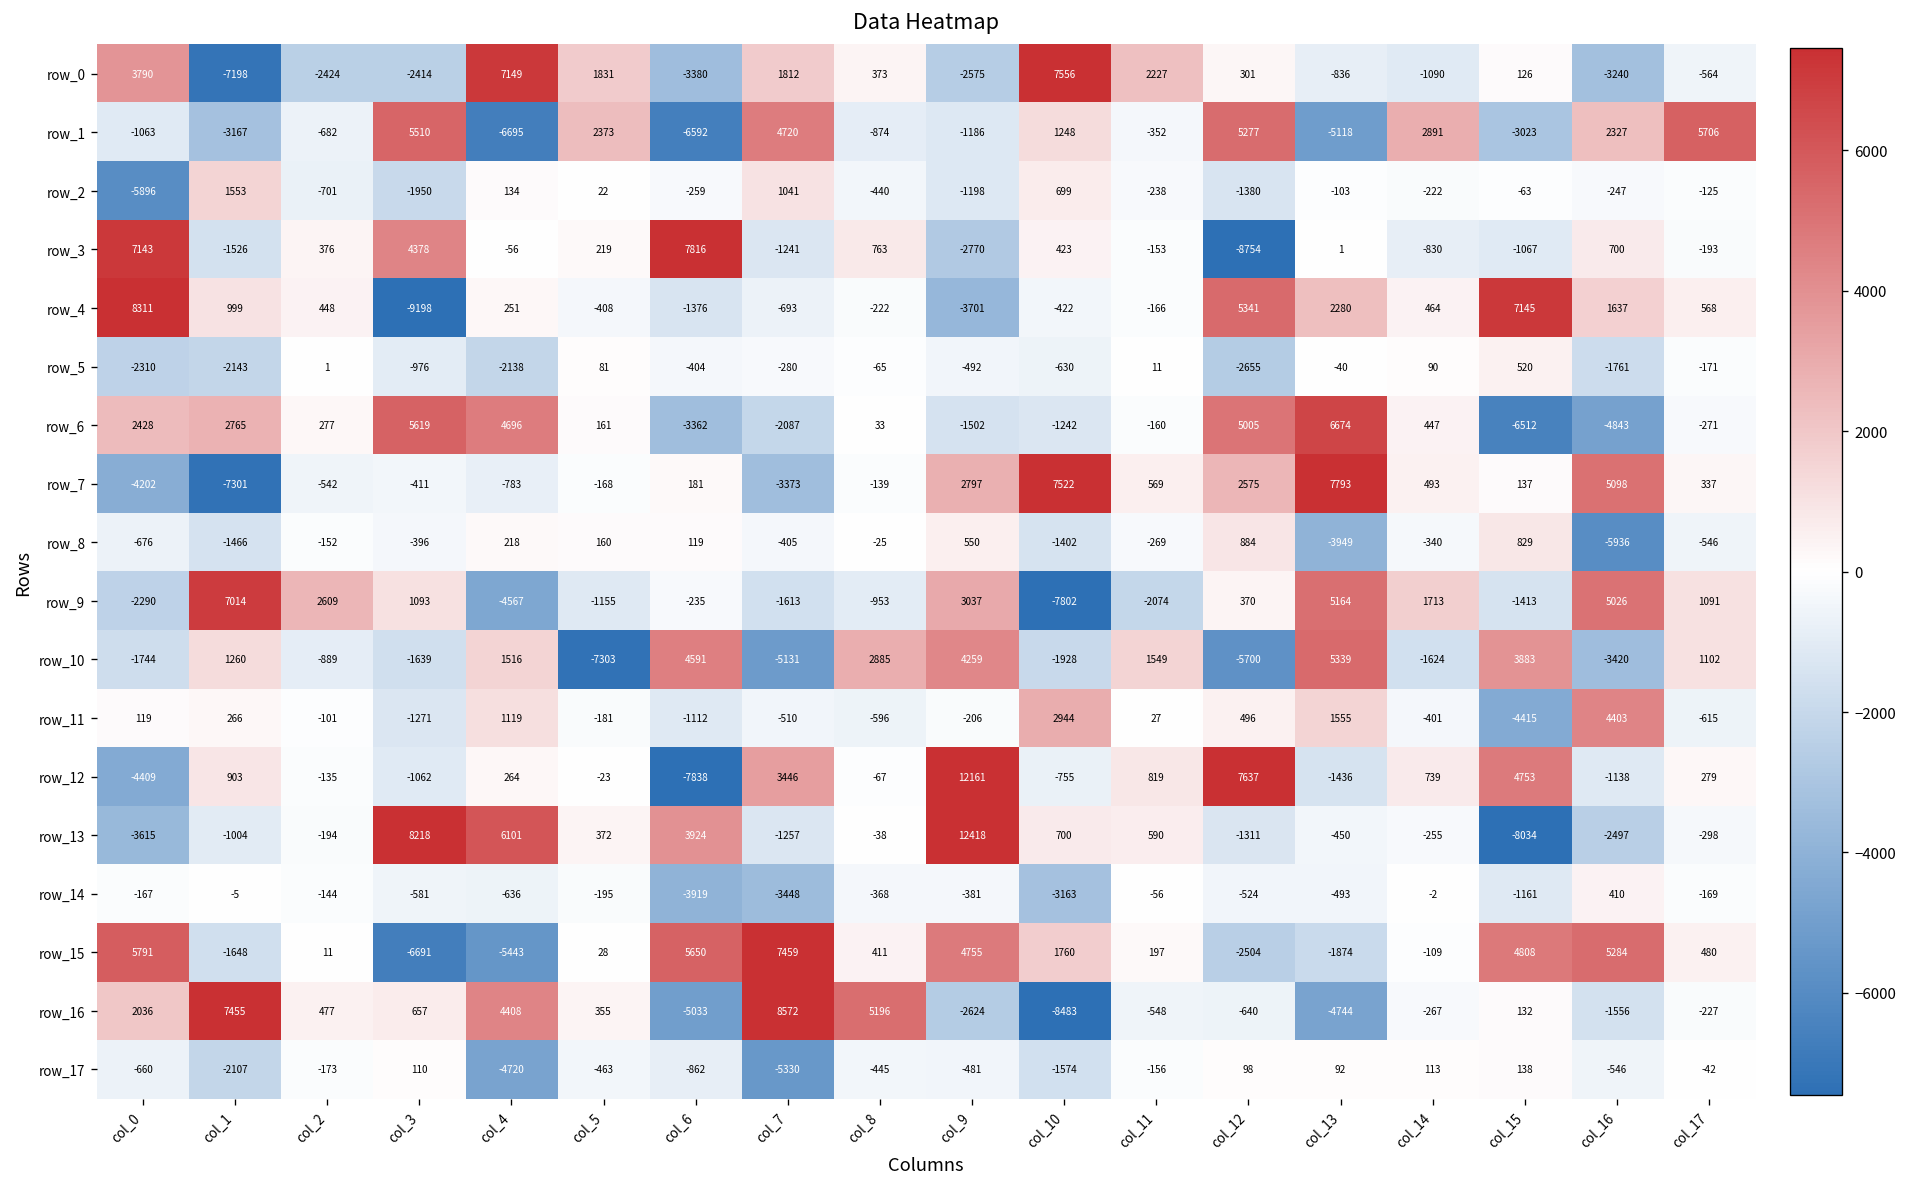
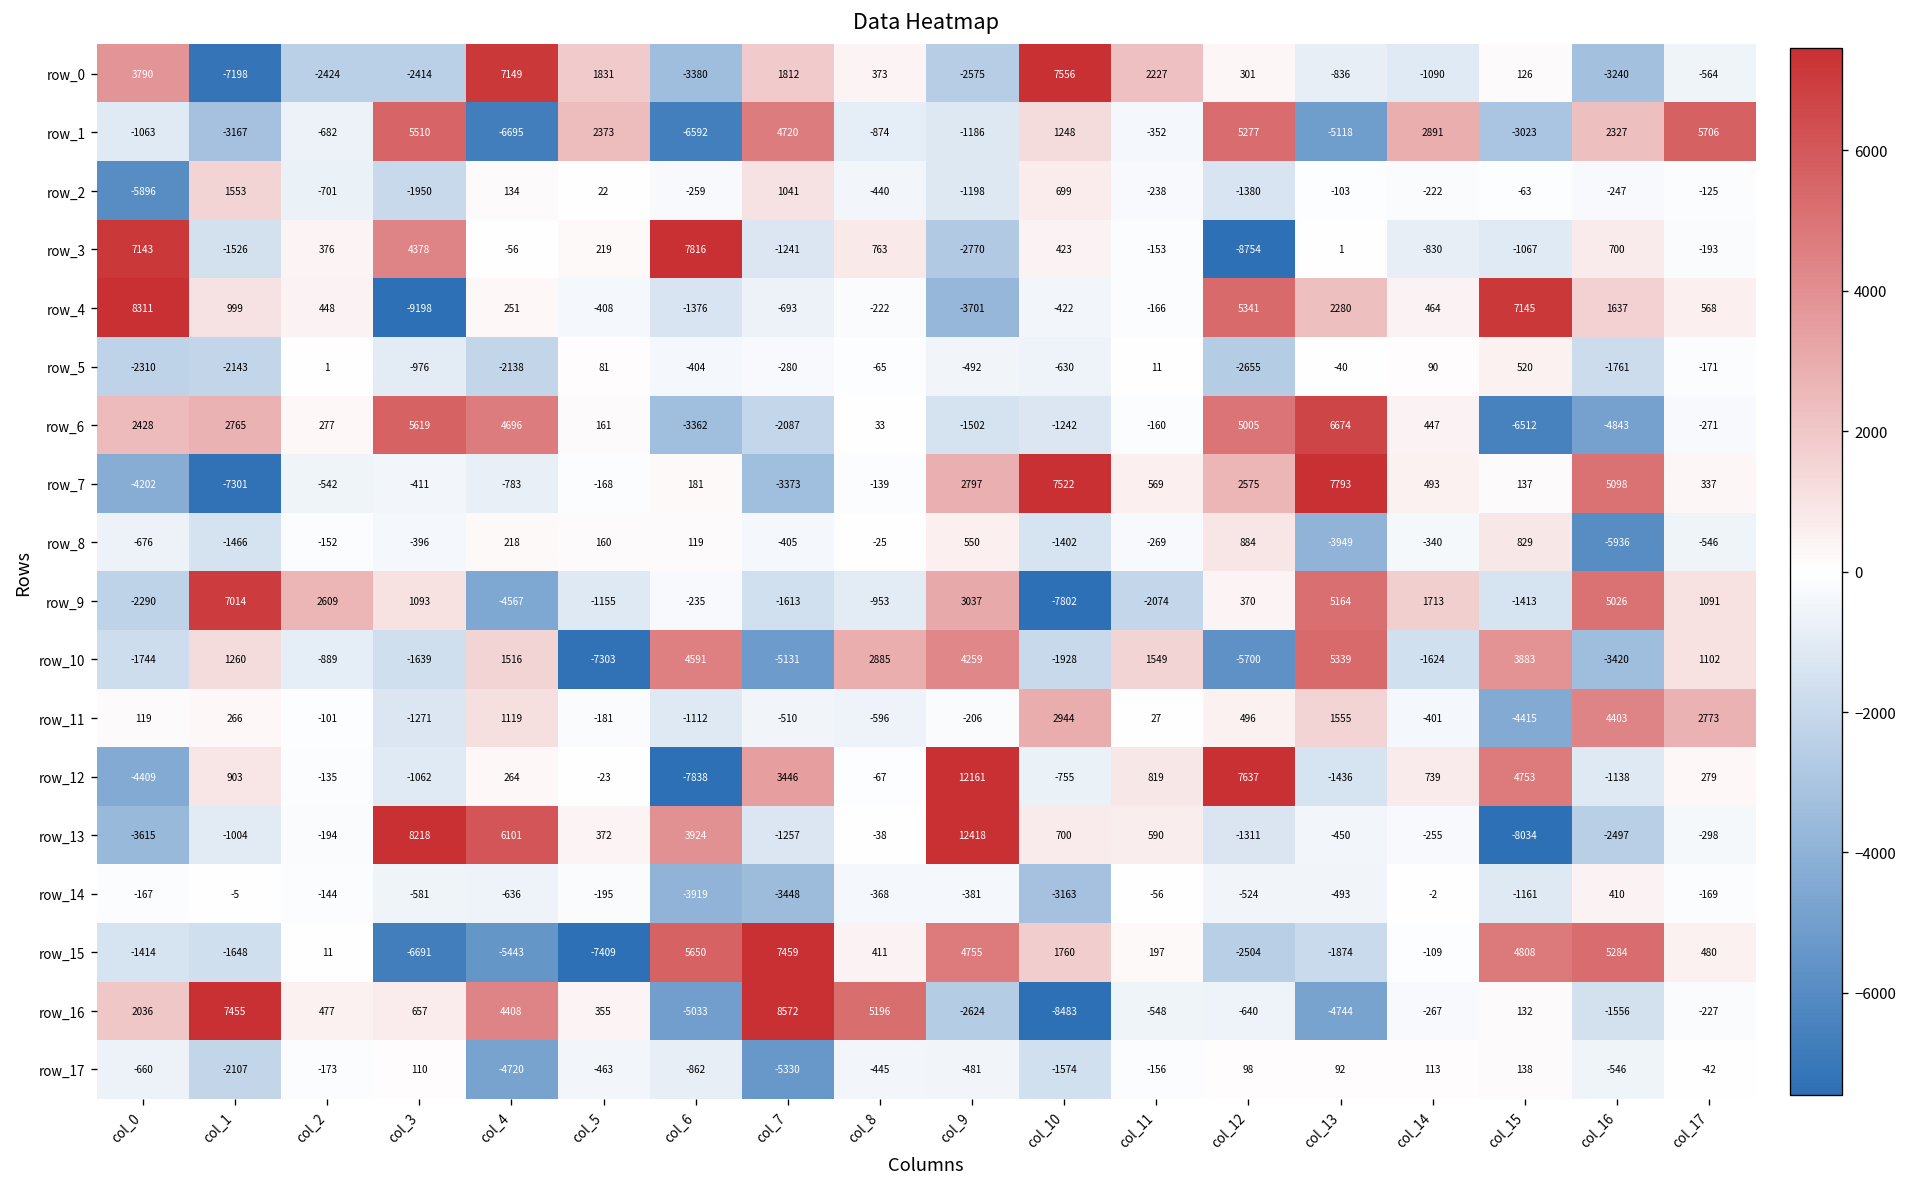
row_11, col_17: -615 -> 2773
row_15, col_0: 5791 -> -1414
row_15, col_5: 28 -> -7409
